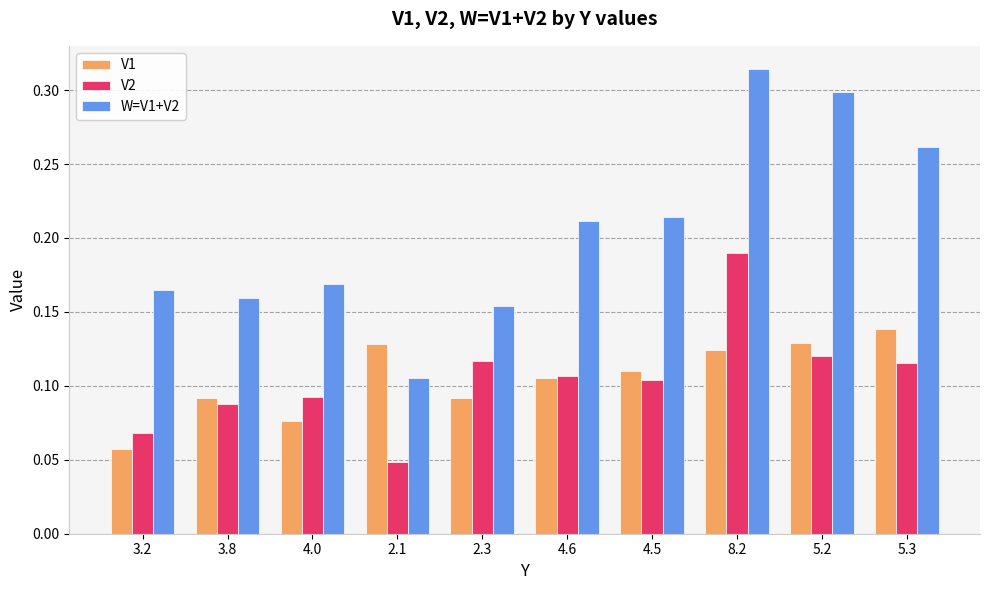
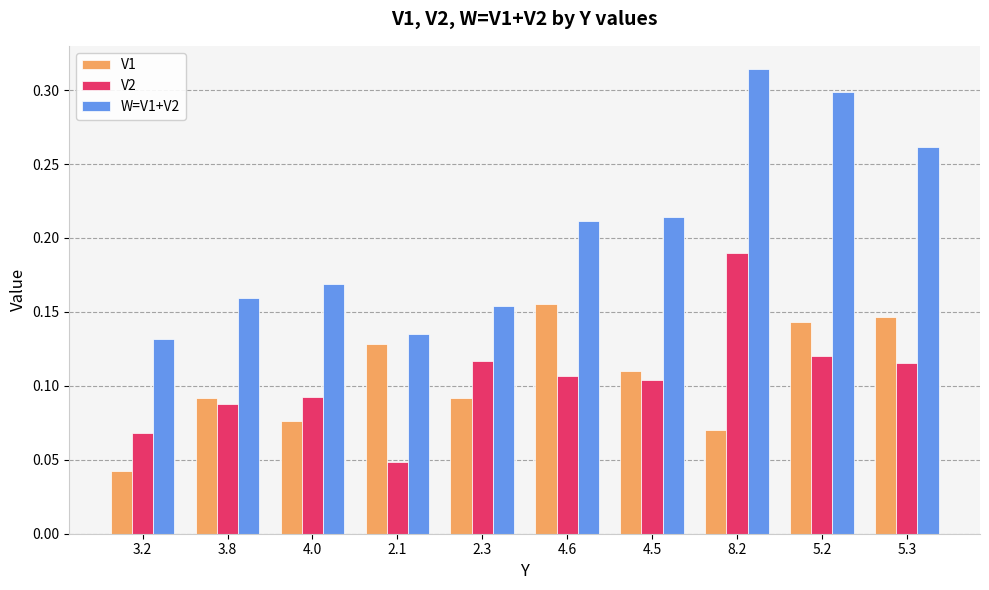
V1, 3.2: 0.057 -> 0.042
W=V1+V2, 3.2: 0.165 -> 0.131
W=V1+V2, 2.1: 0.105 -> 0.135
V1, 4.6: 0.105 -> 0.155
V1, 8.2: 0.124 -> 0.070
V1, 5.2: 0.129 -> 0.143
V1, 5.3: 0.139 -> 0.147
